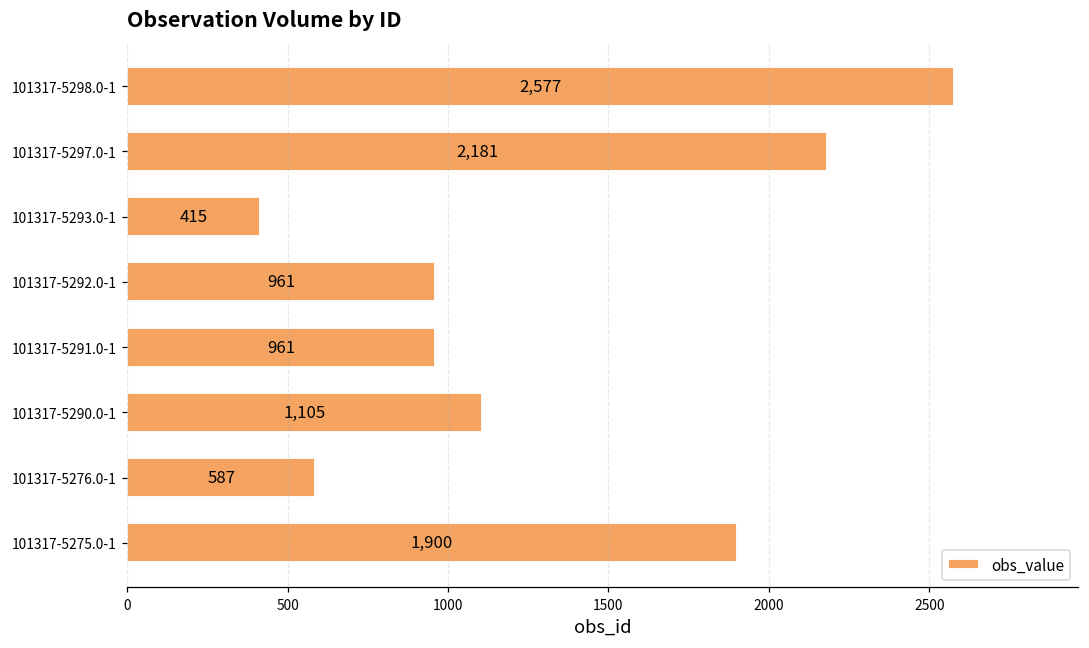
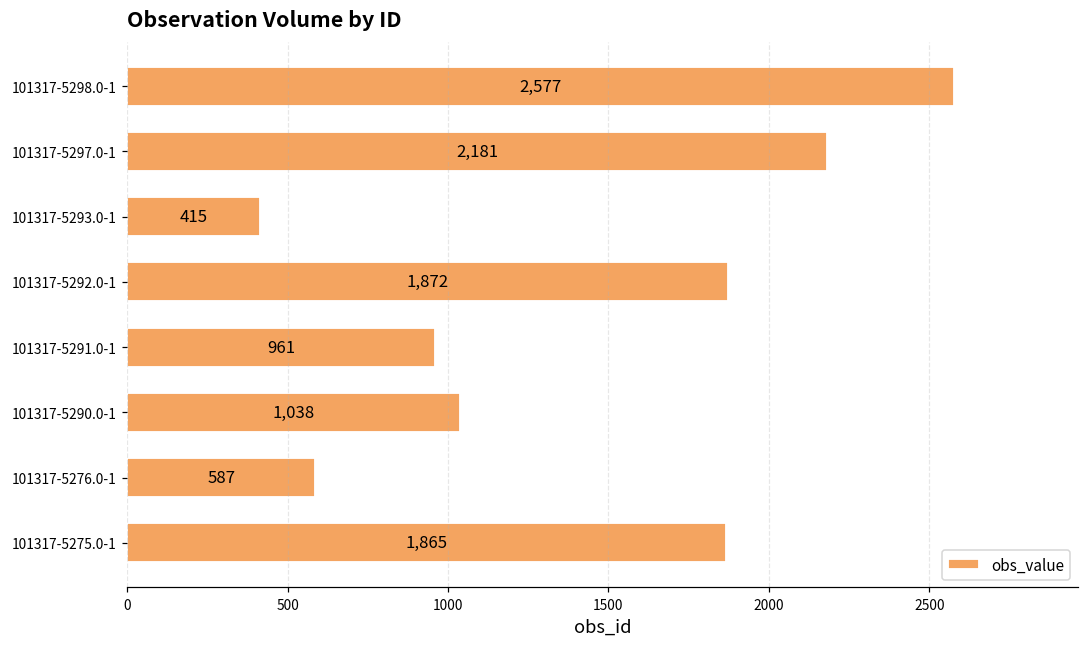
101317-5292.0-1: 961 -> 1,872
101317-5290.0-1: 1,105 -> 1,038
101317-5275.0-1: 1,900 -> 1,865
